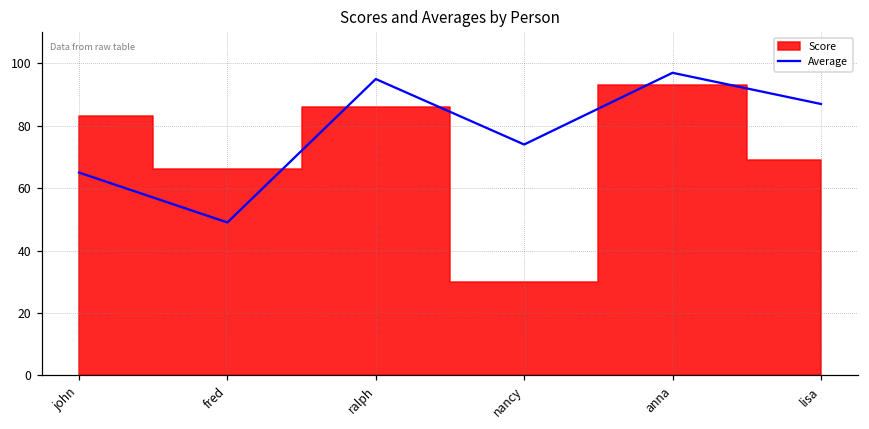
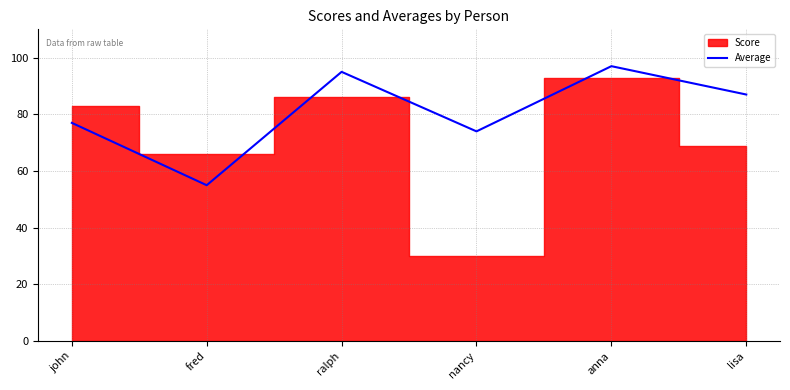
Average, john: 65 -> 77
Average, fred: 49 -> 55
